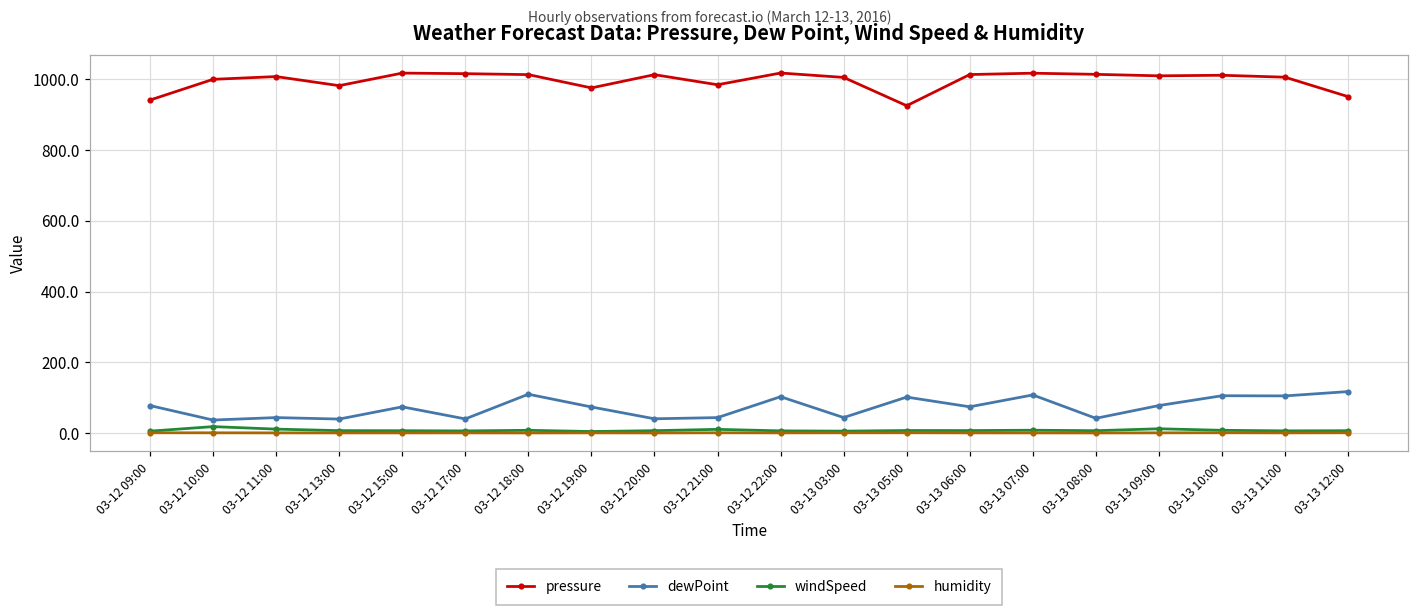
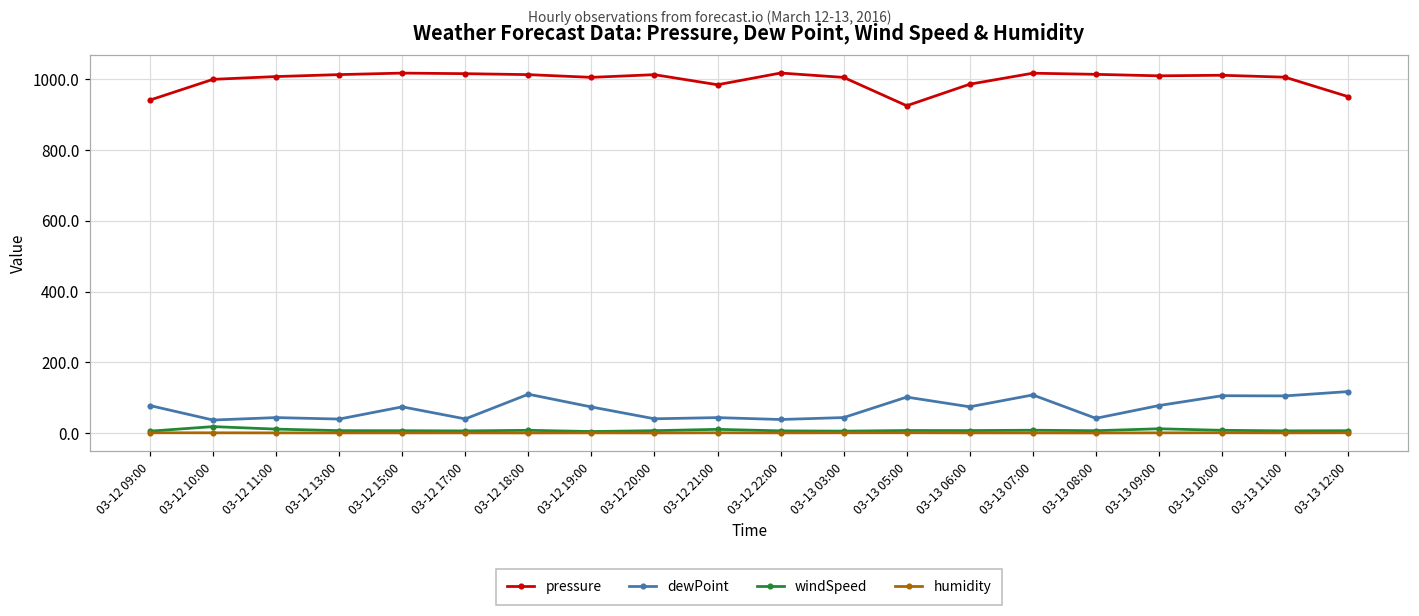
pressure, 03-12 13:00: 980 -> 1010
pressure, 03-12 19:00: 980 -> 1010
dewPoint, 03-12 22:00: 100 -> 40
pressure, 03-13 06:00: 1010 -> 990
